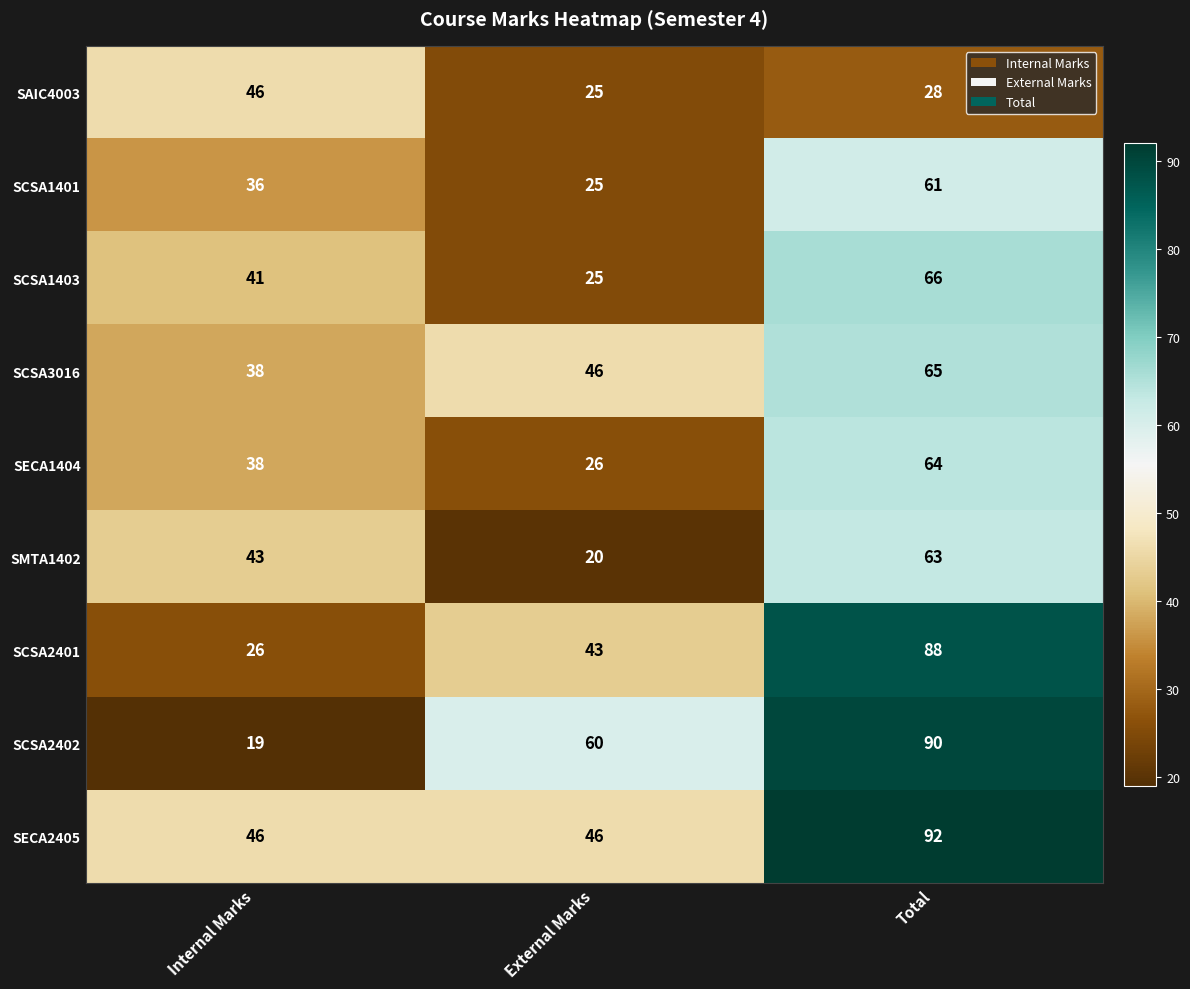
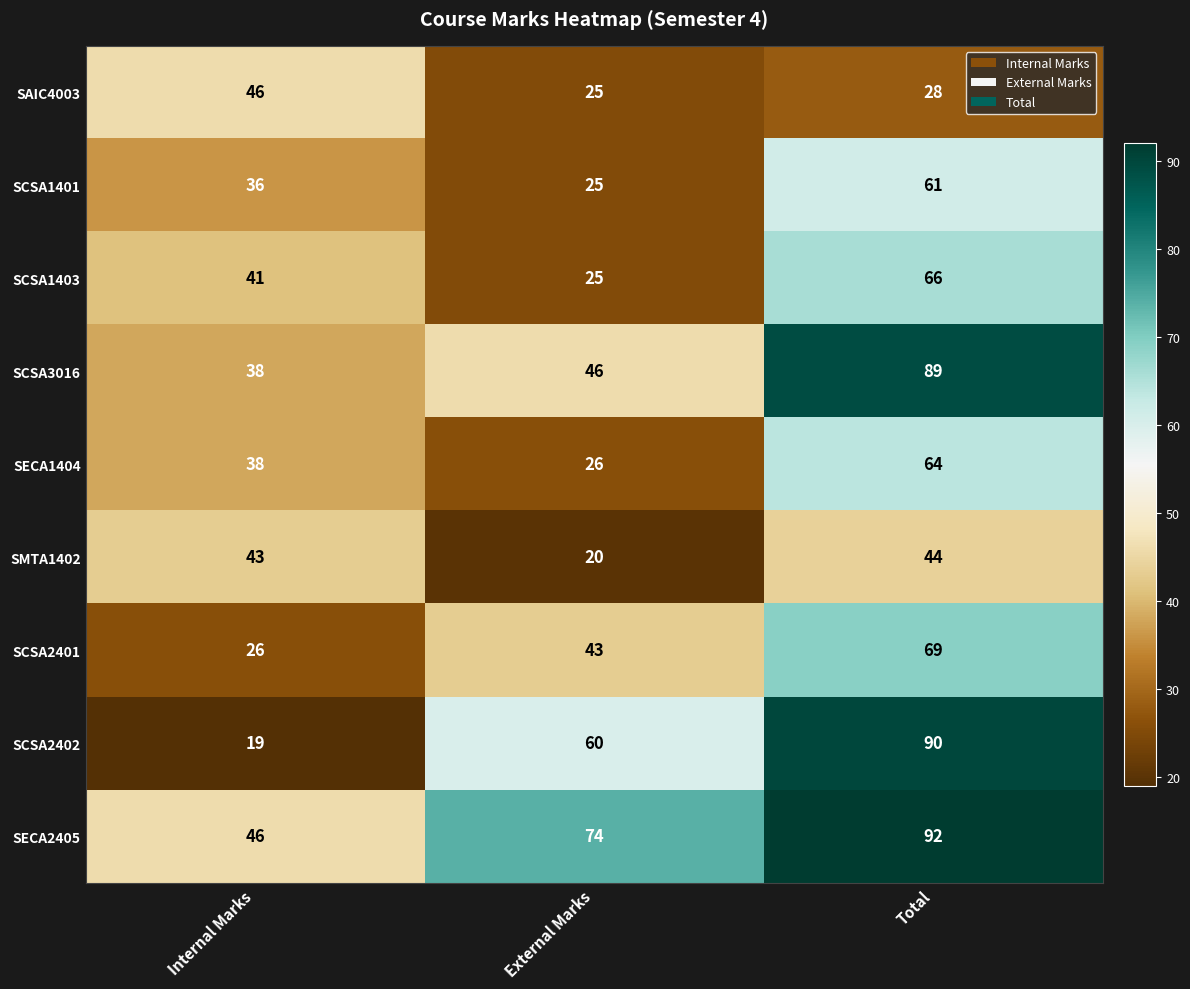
SCSA3016, Total: 65 -> 89
SMTA1402, Total: 63 -> 44
SCSA2401, Total: 88 -> 69
SECA2405, External Marks: 46 -> 74
